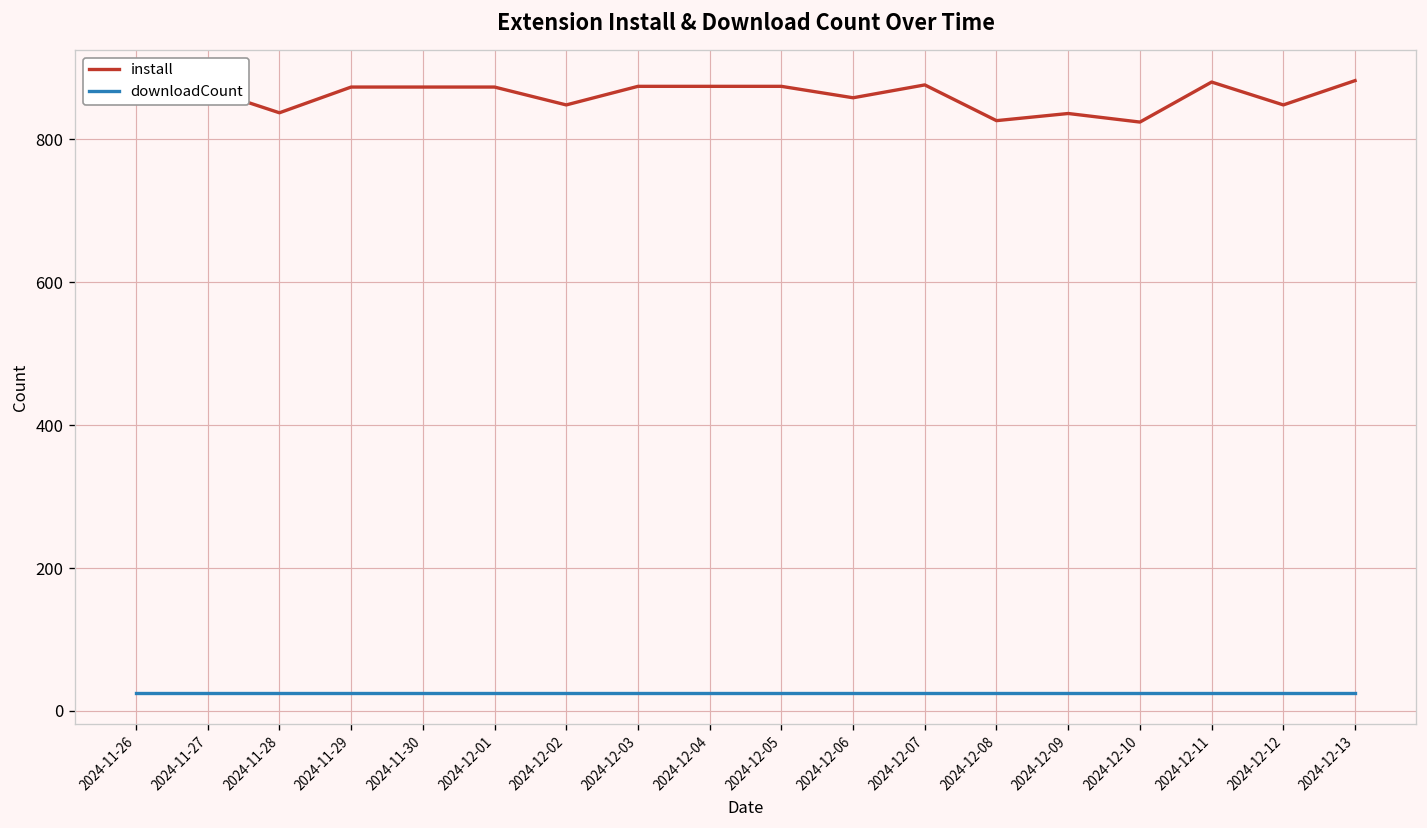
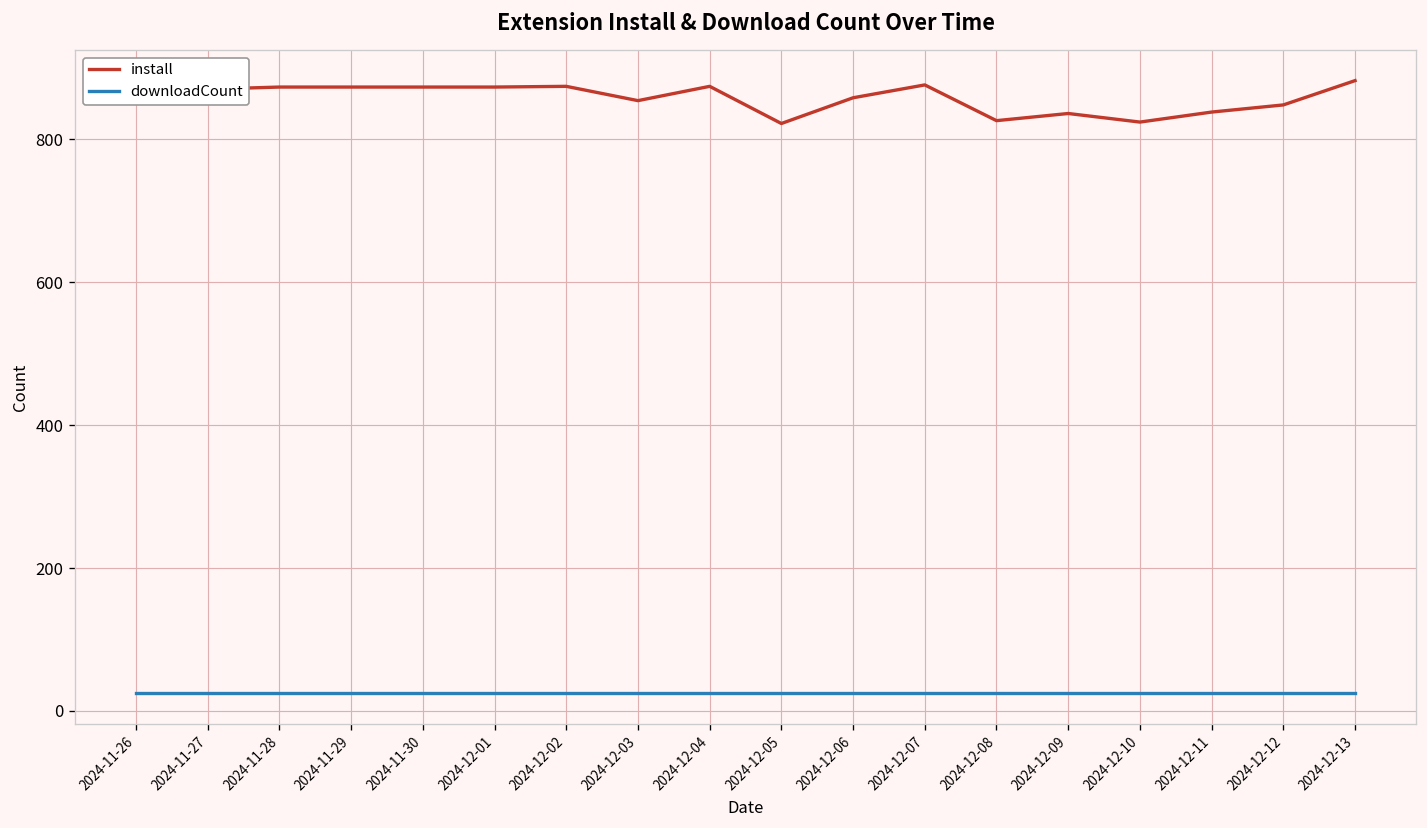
install, 2024-11-28: 840 -> 870
install, 2024-12-02: 850 -> 870
install, 2024-12-03: 870 -> 850
install, 2024-12-05: 870 -> 820
install, 2024-12-11: 880 -> 840
